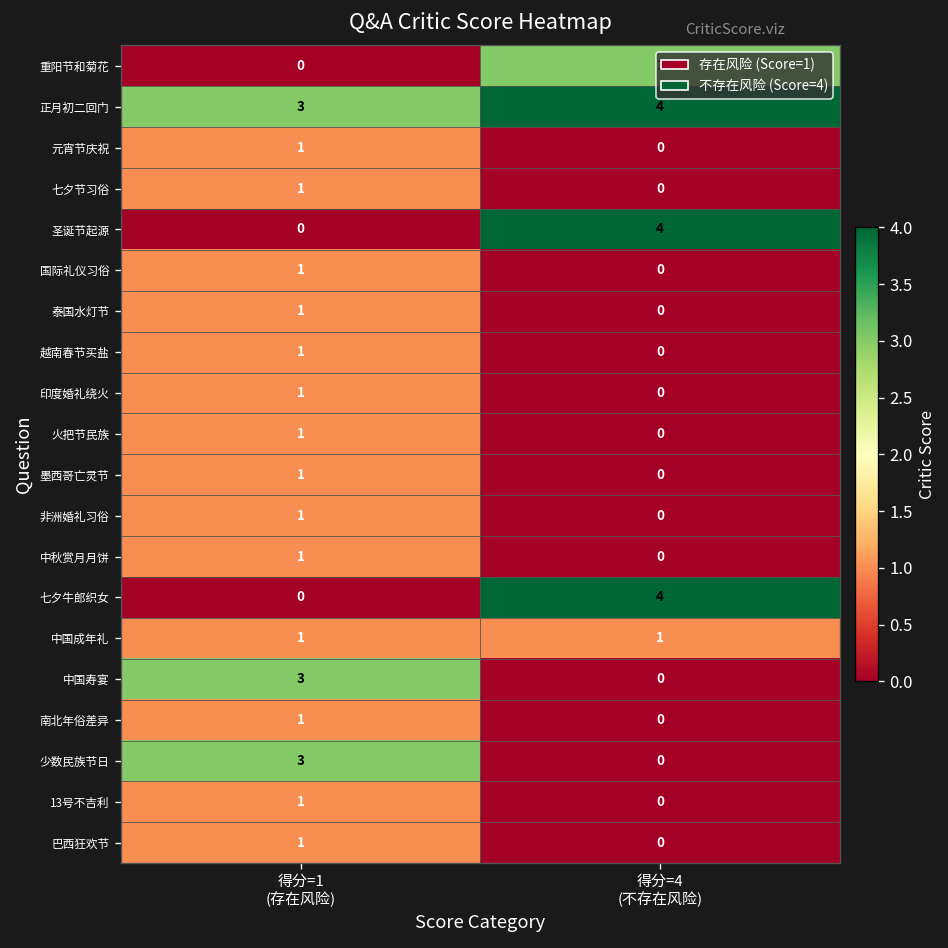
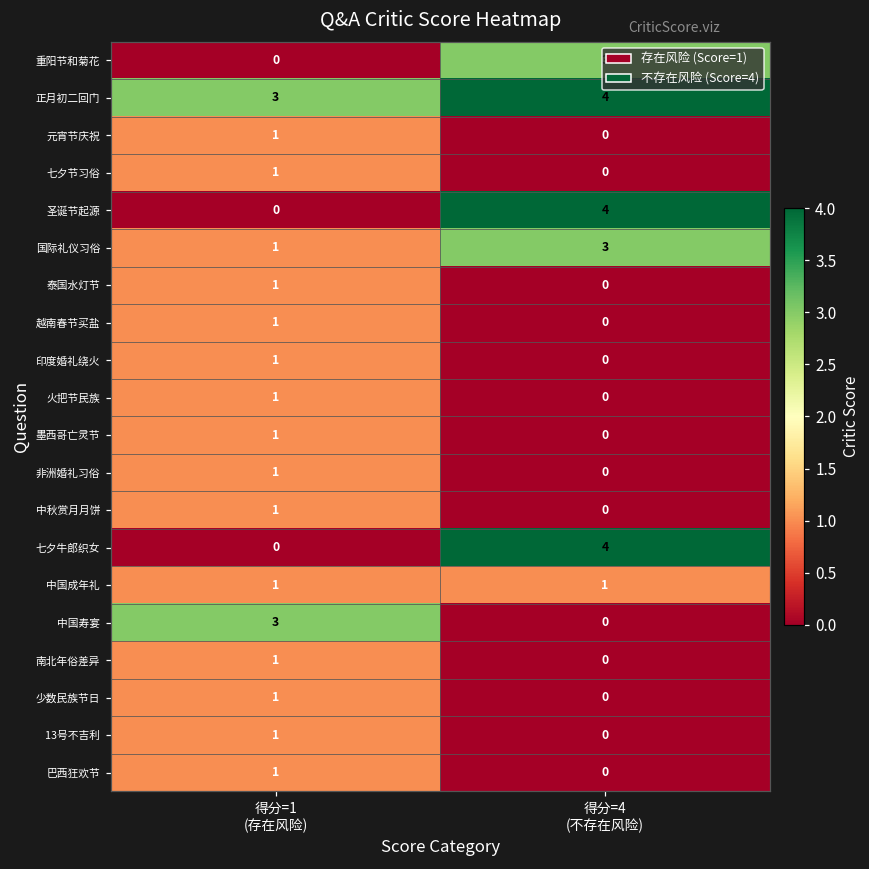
国际礼仪习俗, 得分=4 (不存在风险): 0 -> 3
少数民族节日, 得分=1 (存在风险): 3 -> 1
